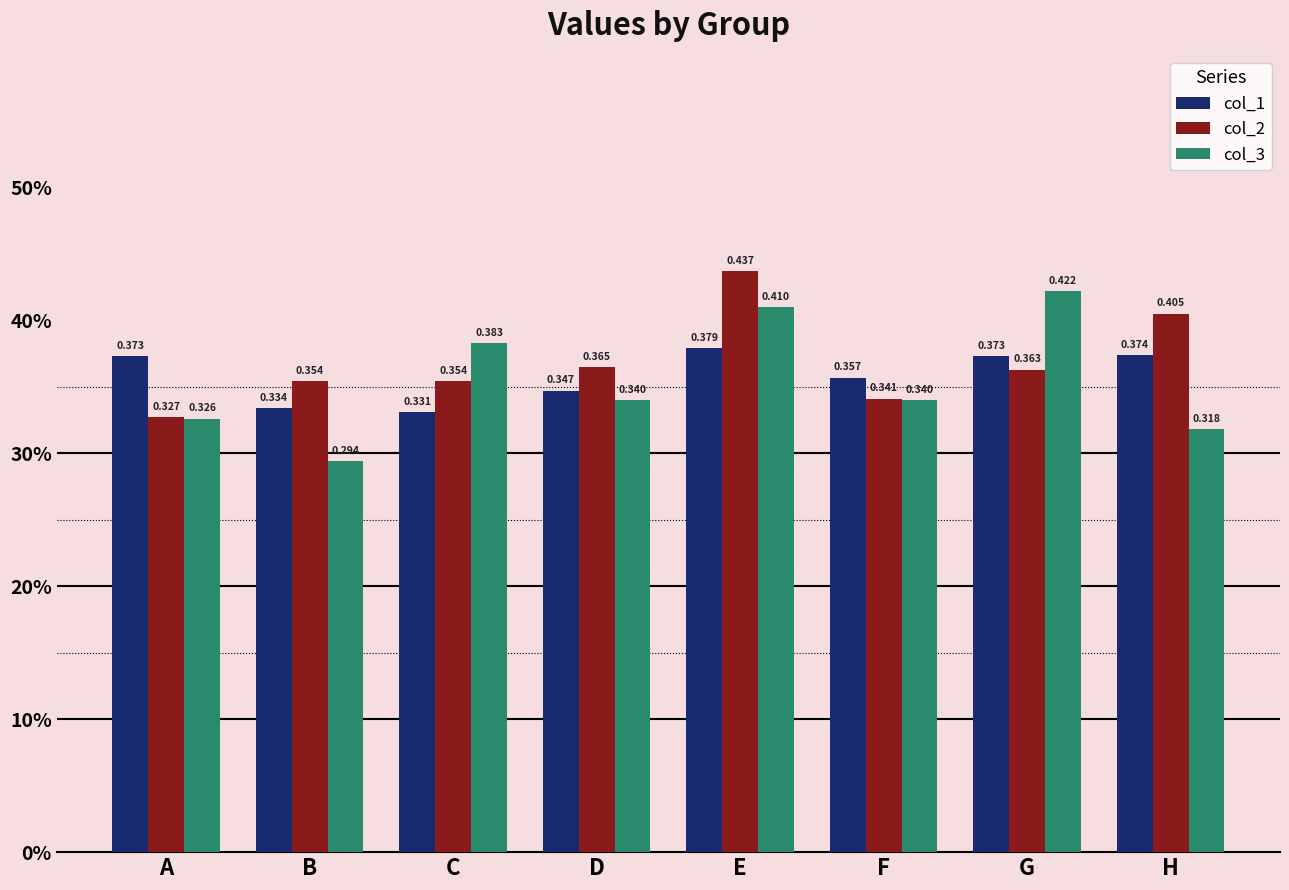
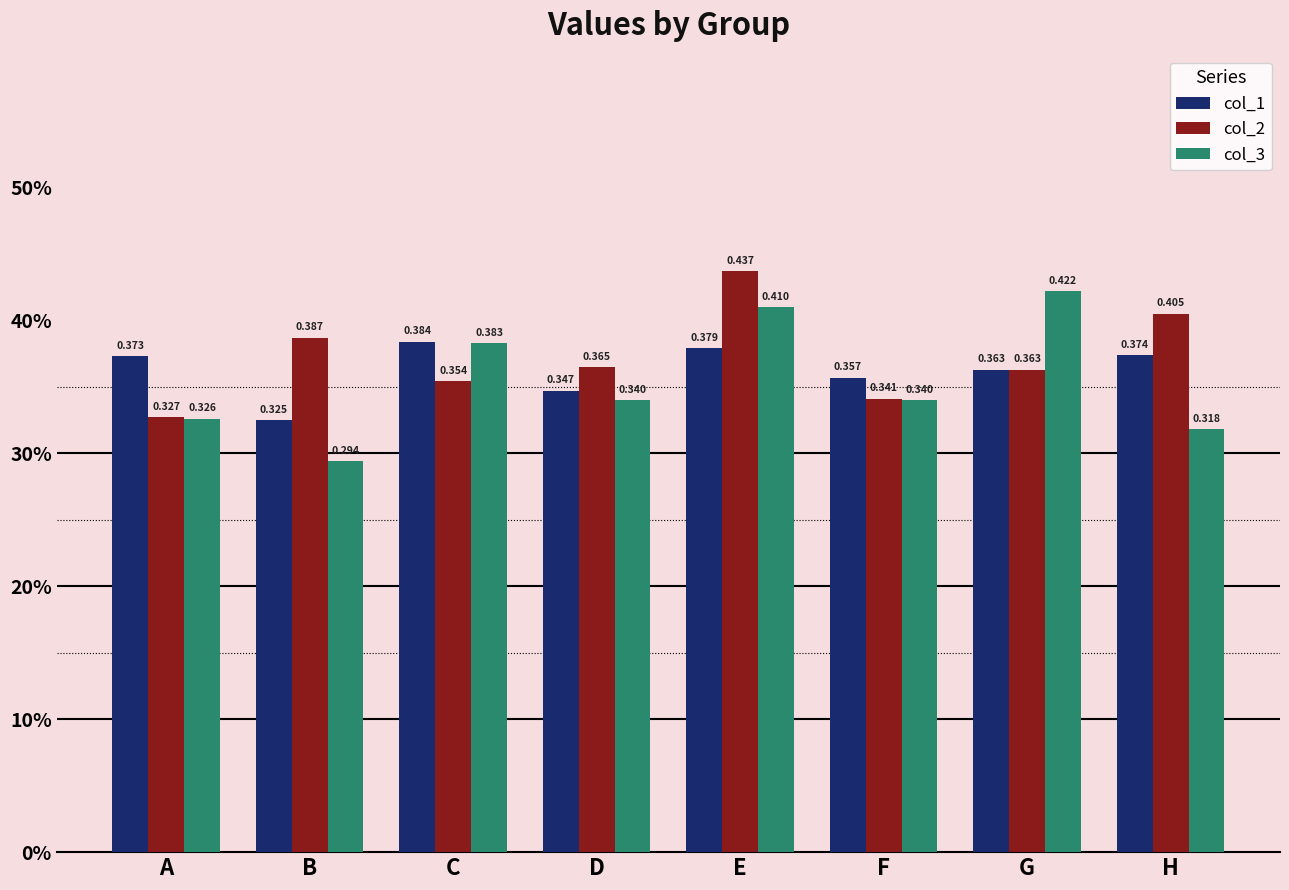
col_1, B: 0.334 -> 0.325
col_2, B: 0.354 -> 0.387
col_1, C: 0.331 -> 0.384
col_1, G: 0.373 -> 0.363
